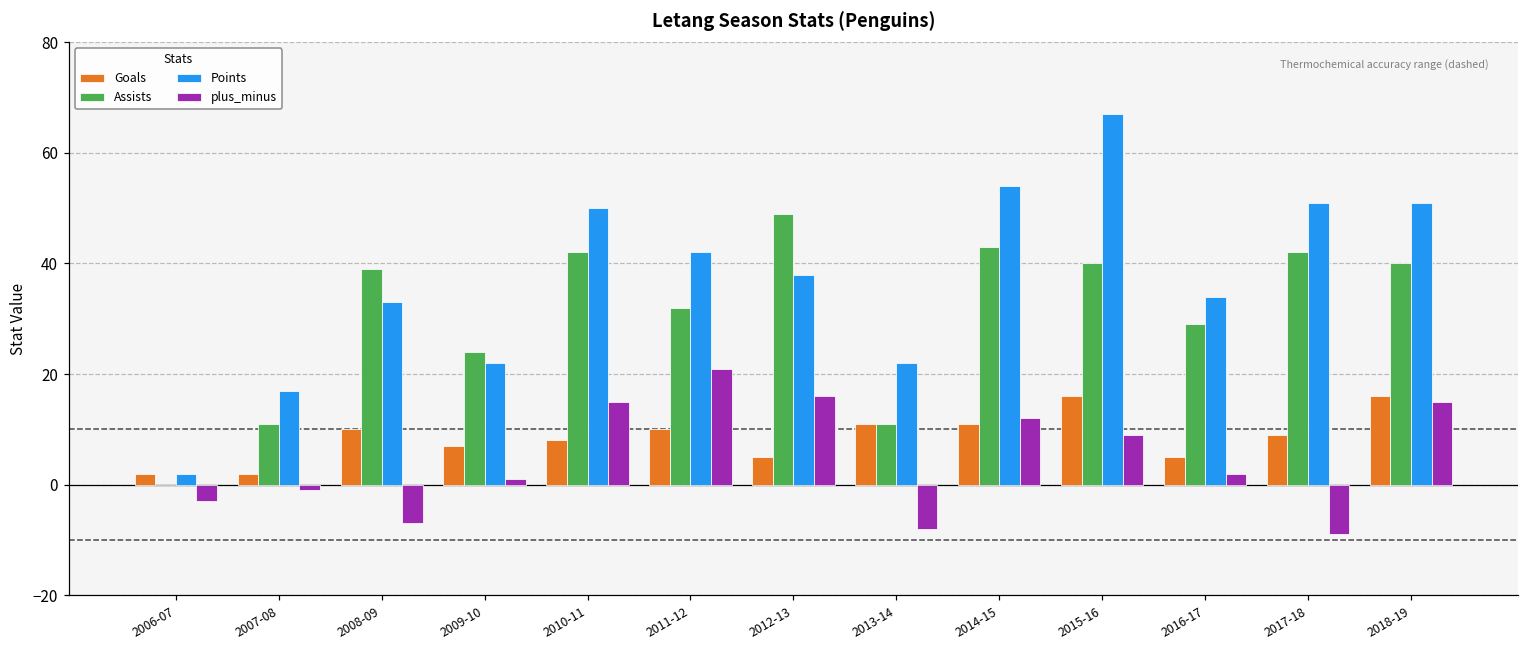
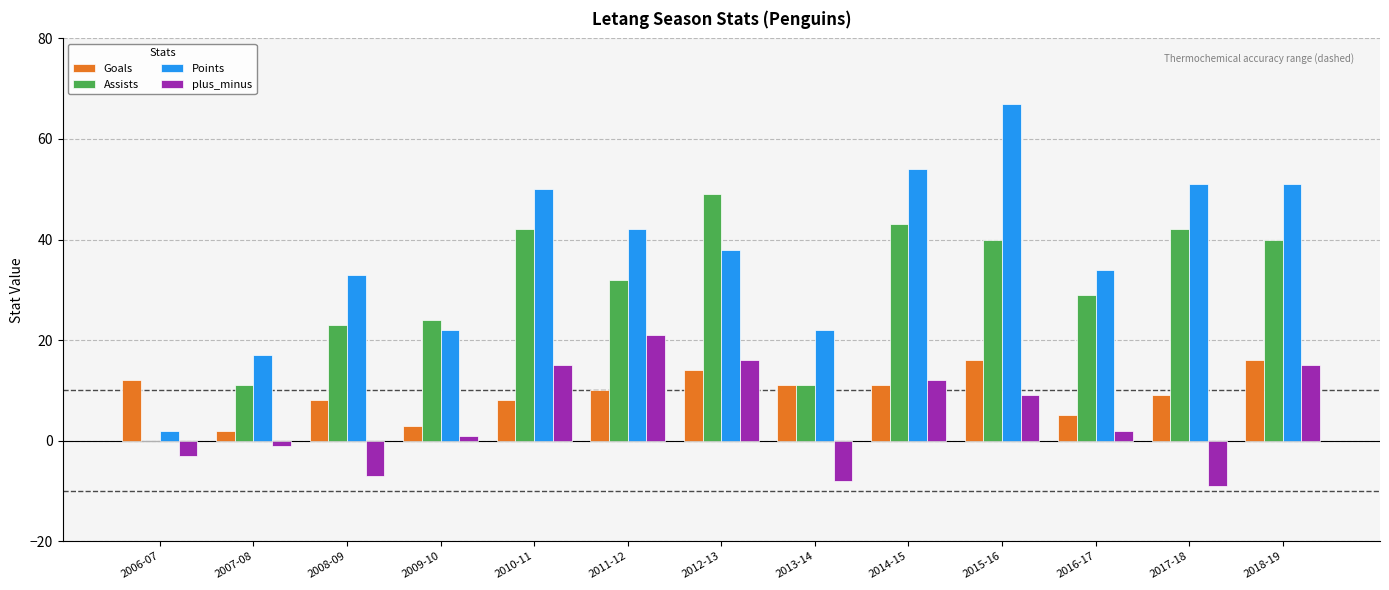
Goals, 2006-07: 2 -> 12
Goals, 2008-09: 10 -> 8
Assists, 2008-09: 39 -> 23
Goals, 2009-10: 7 -> 3
Goals, 2012-13: 5 -> 14
